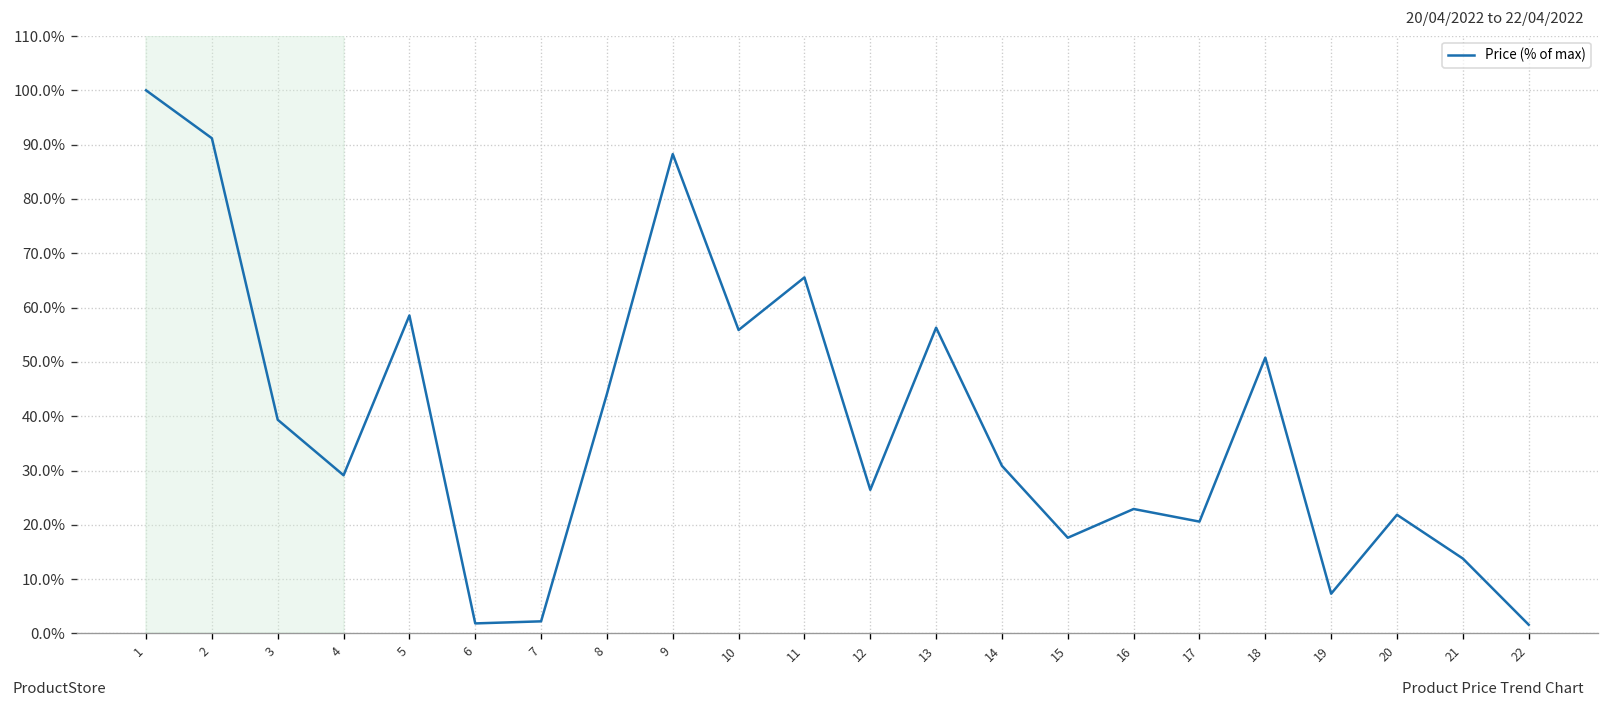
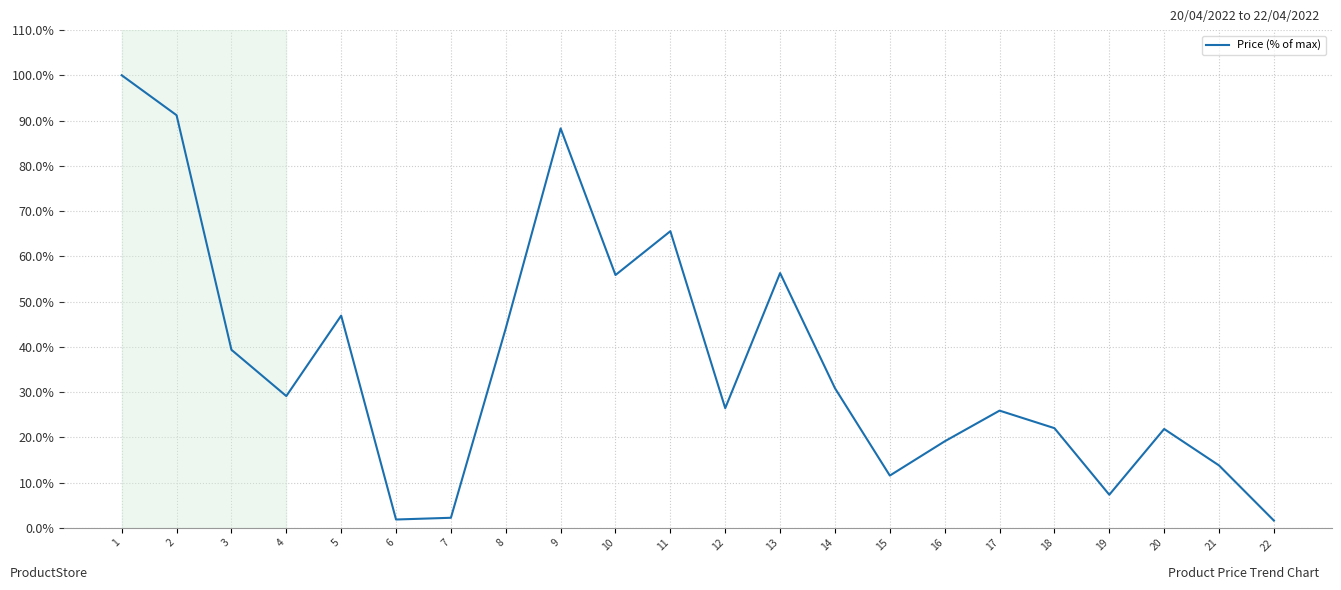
5: 59% -> 47%
15: 18% -> 12%
16: 23% -> 19%
17: 21% -> 26%
18: 51% -> 22%
